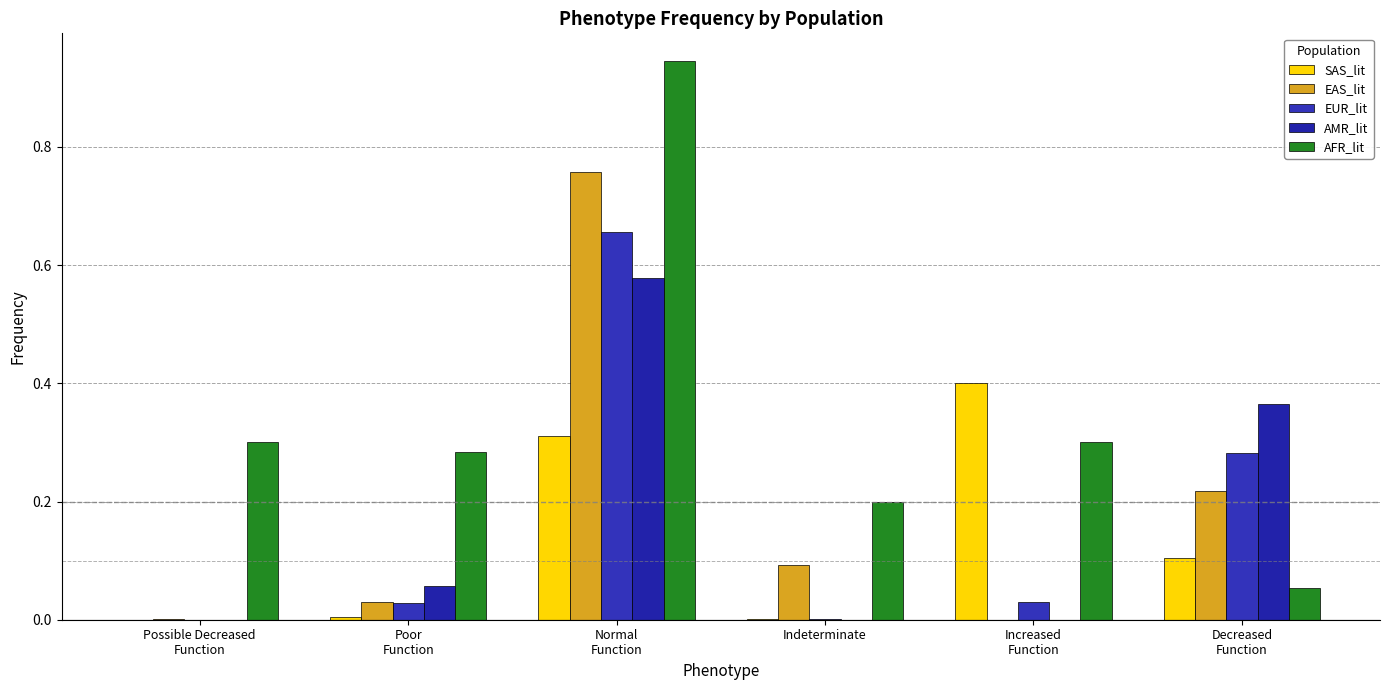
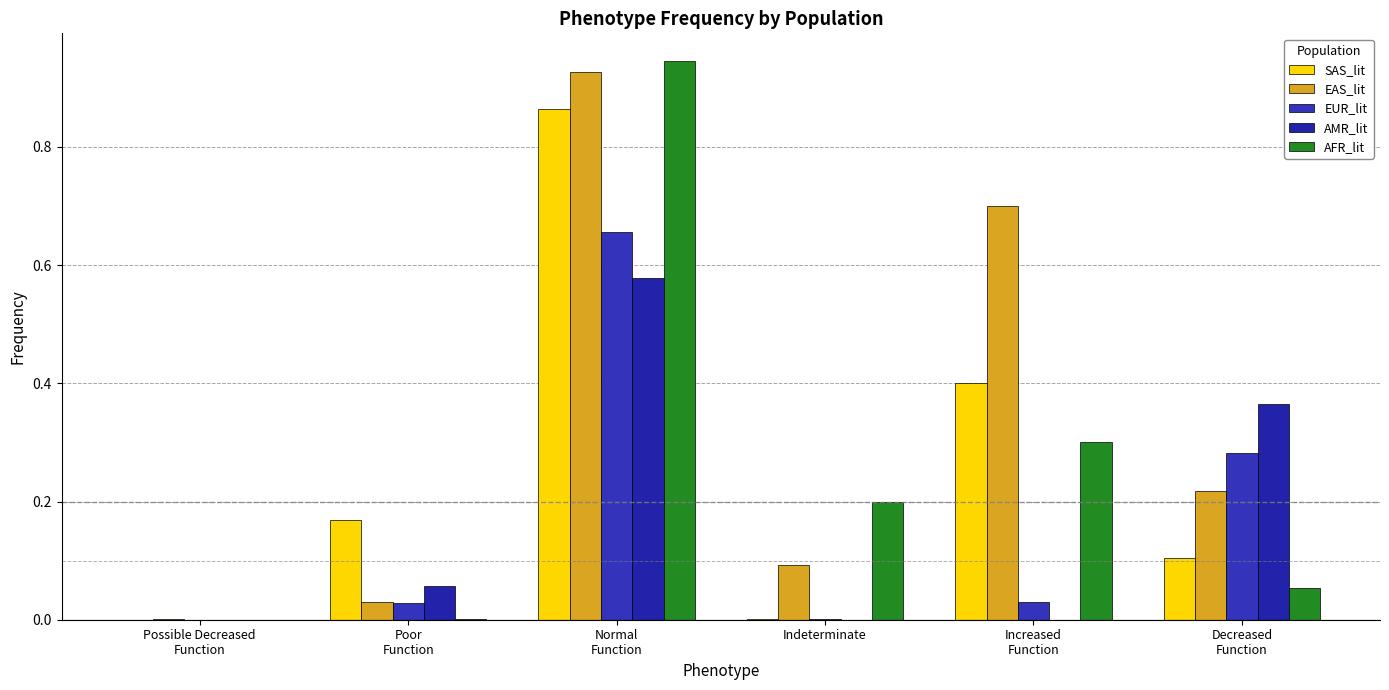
AFR_lit, Possible Decreased Function: 0.3 -> 0.0
SAS_lit, Poor Function: 0.00 -> 0.17
AFR_lit, Poor Function: 0.28 -> 0.00
SAS_lit, Normal Function: 0.31 -> 0.86
EAS_lit, Normal Function: 0.76 -> 0.93
EAS_lit, Increased Function: 0.0 -> 0.7
